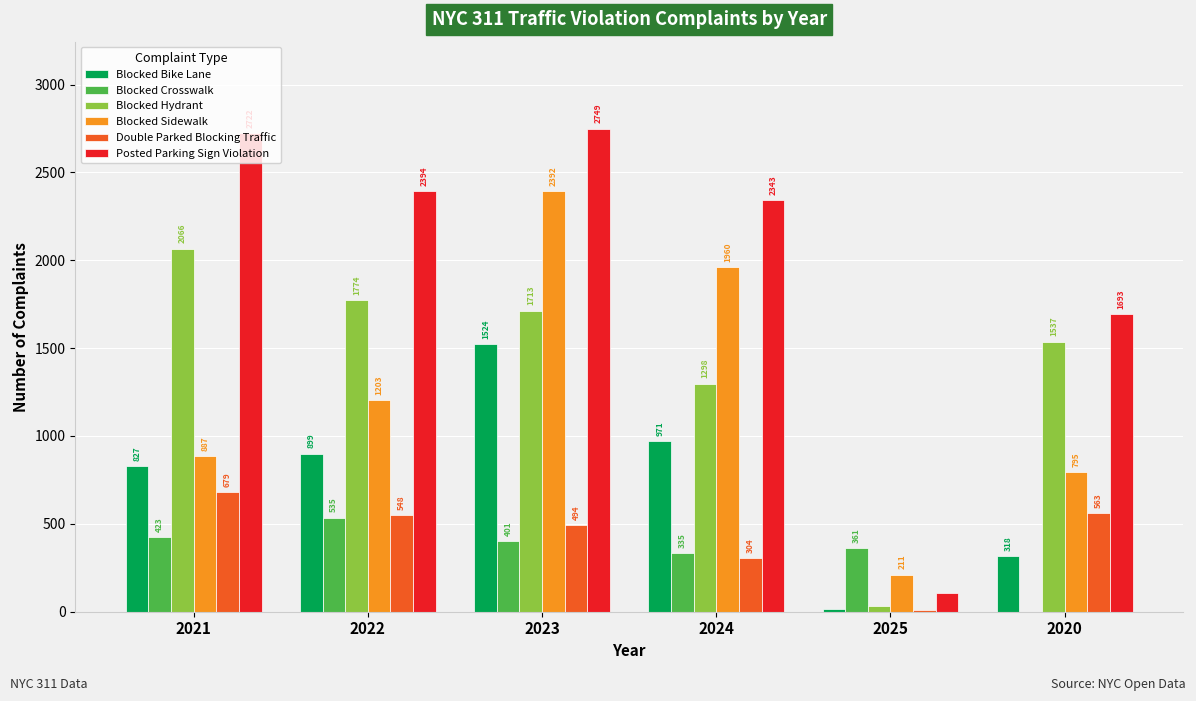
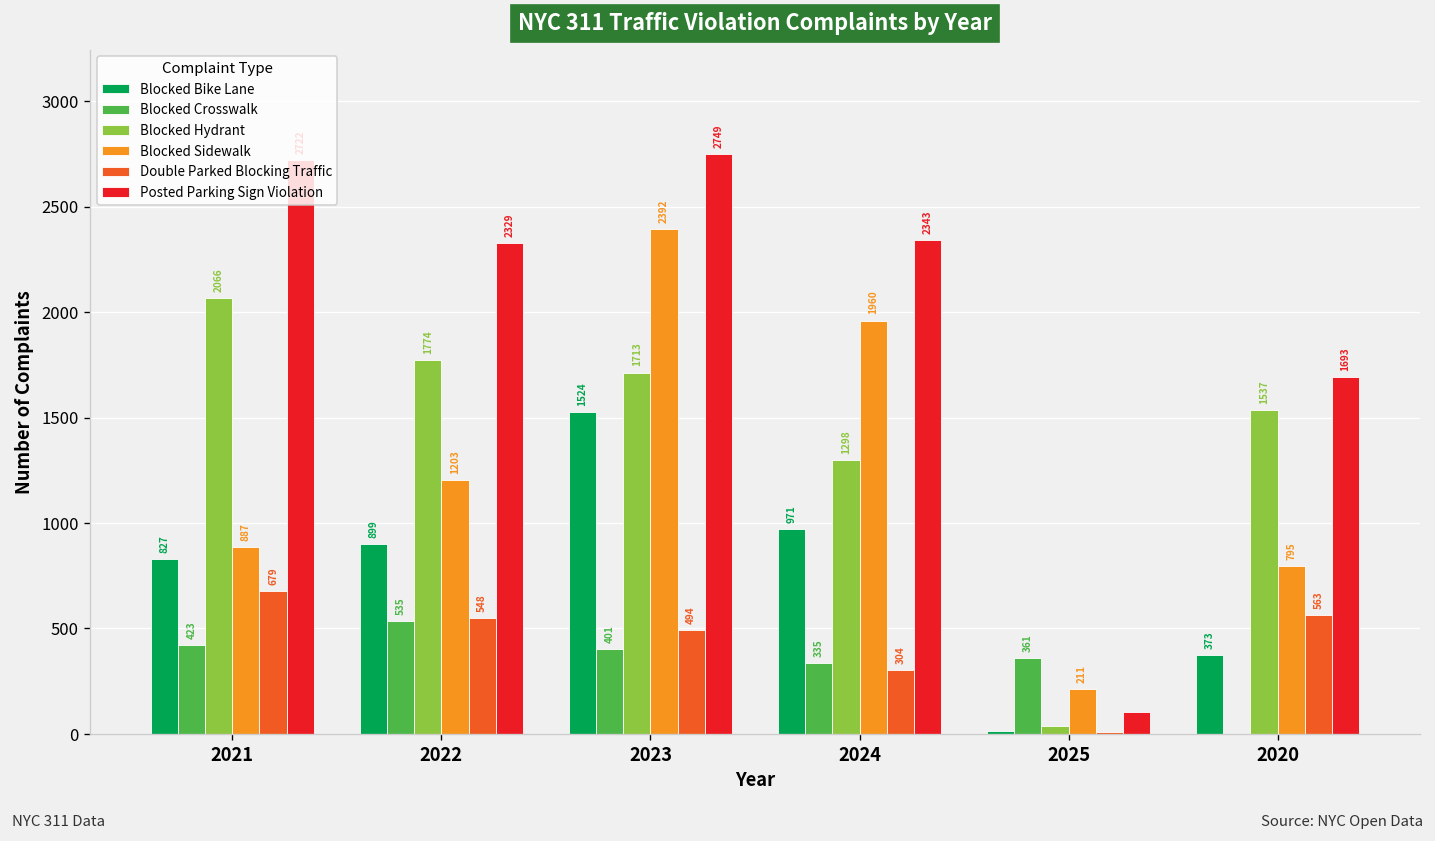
Posted Parking Sign Violation, 2022: 2394 -> 2329
Blocked Bike Lane, 2020: 318 -> 373
